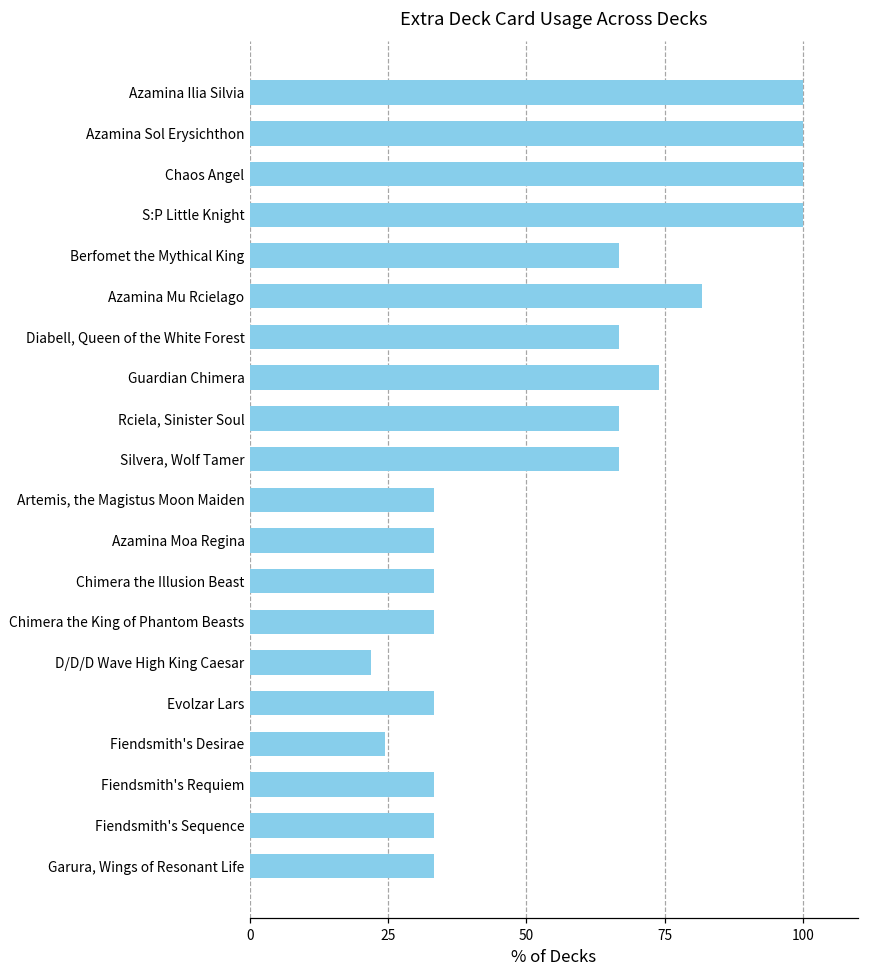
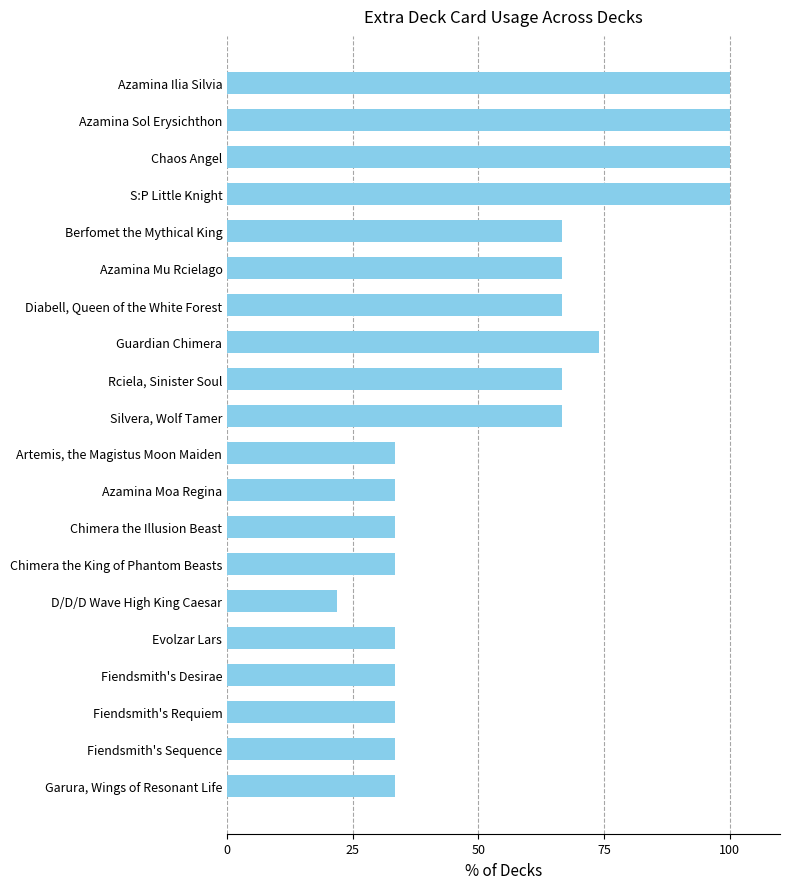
Azamina Mu Rcielago: 82 -> 67
Fiendsmith's Desirae: 24 -> 33
